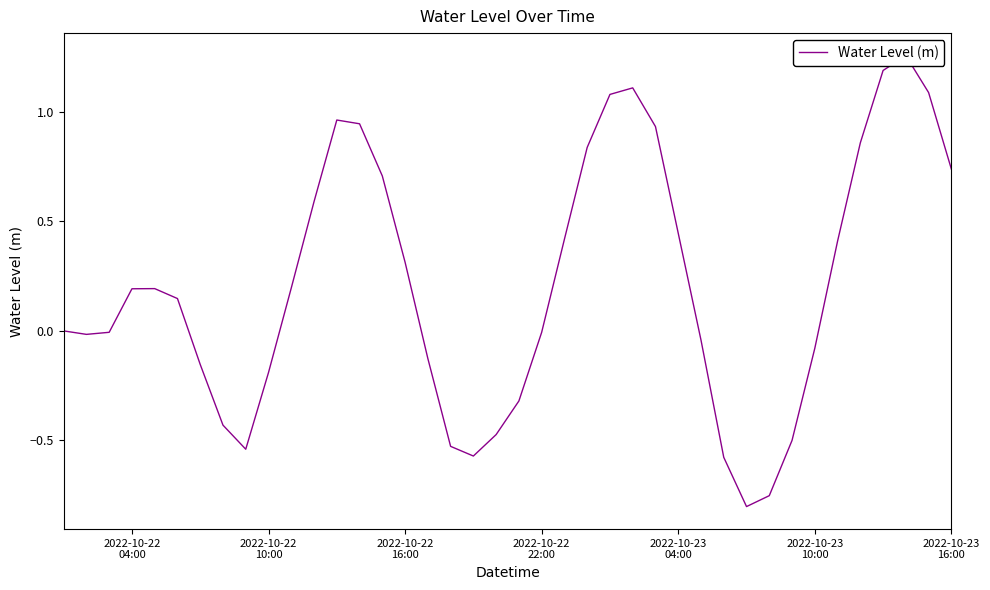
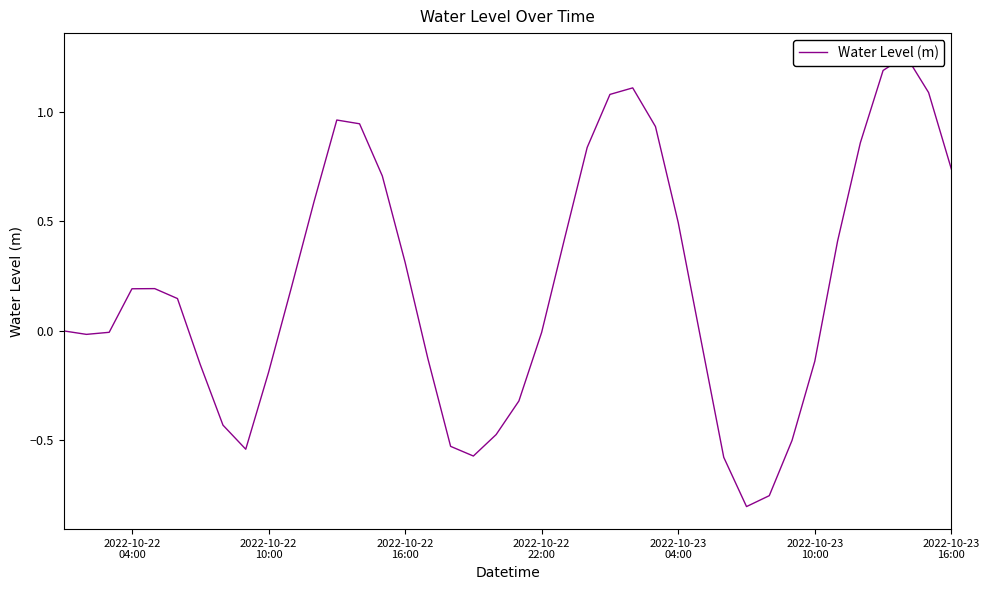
2022-10-23 04:00: 0.45 -> 0.49
2022-10-23 10:00: -0.08 -> -0.14
